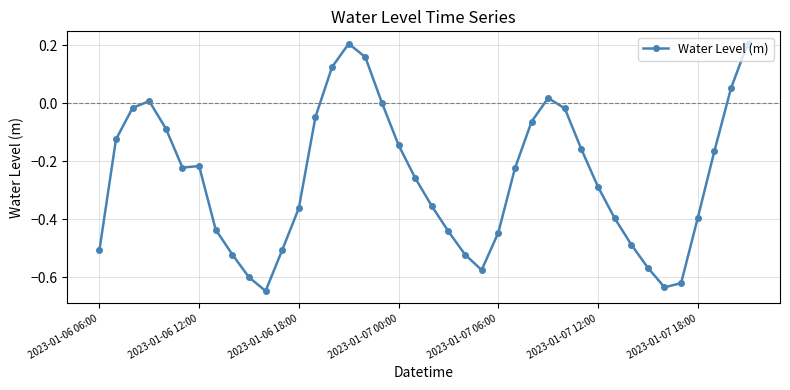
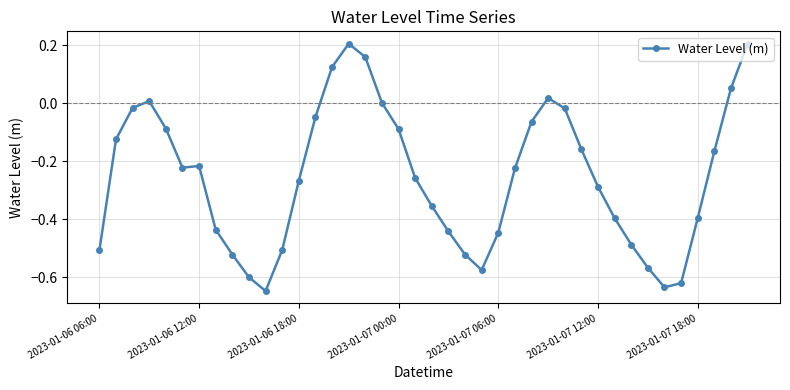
2023-01-06 18:00: -0.36 -> -0.27
2023-01-07 00:00: -0.14 -> -0.09
